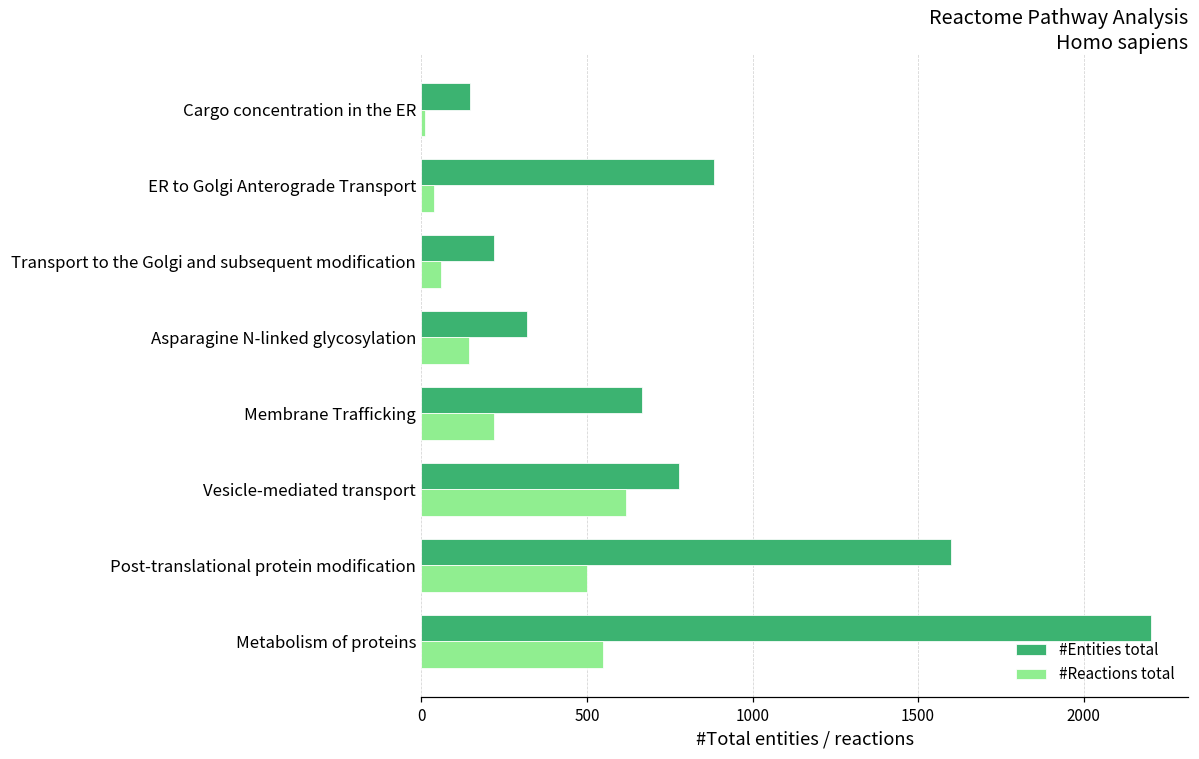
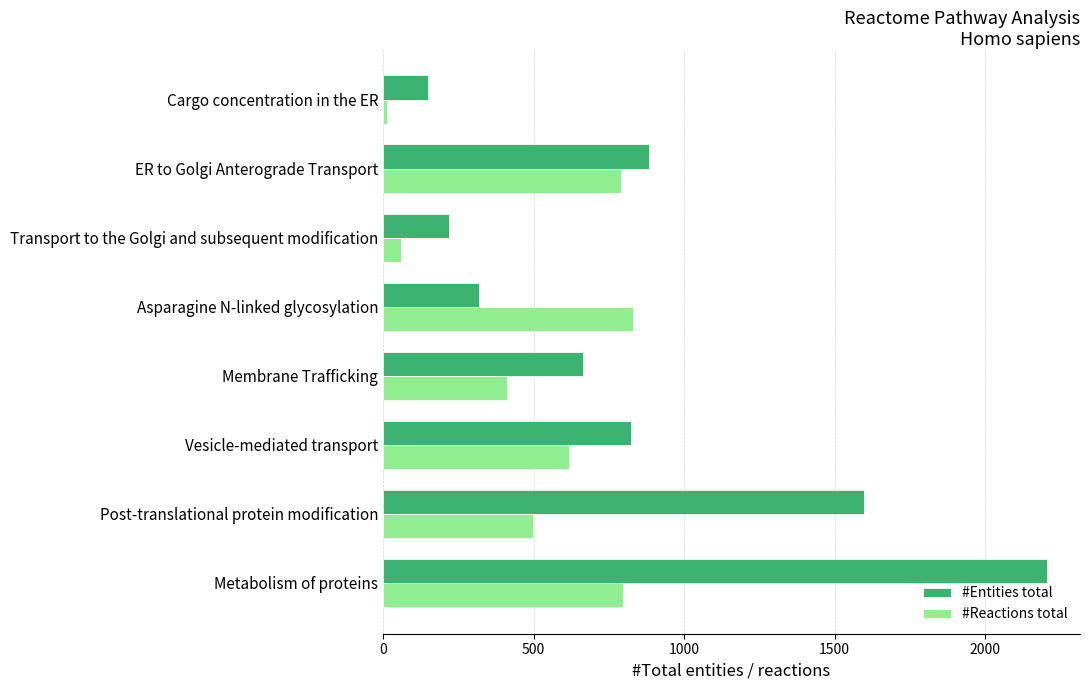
#Reactions total, ER to Golgi Anterograde Transport: 40 -> 790
#Reactions total, Asparagine N-linked glycosylation: 140 -> 830
#Reactions total, Membrane Trafficking: 220 -> 410
#Entities total, Vesicle-mediated transport: 780 -> 820
#Reactions total, Metabolism of proteins: 550 -> 800
